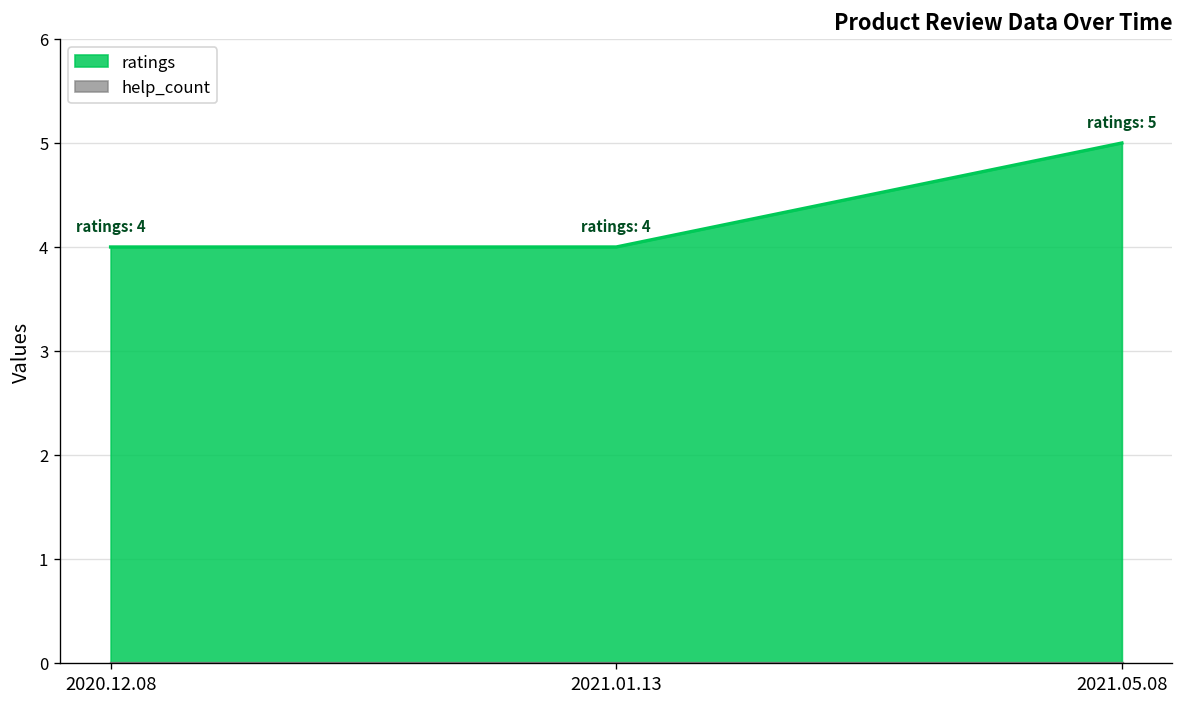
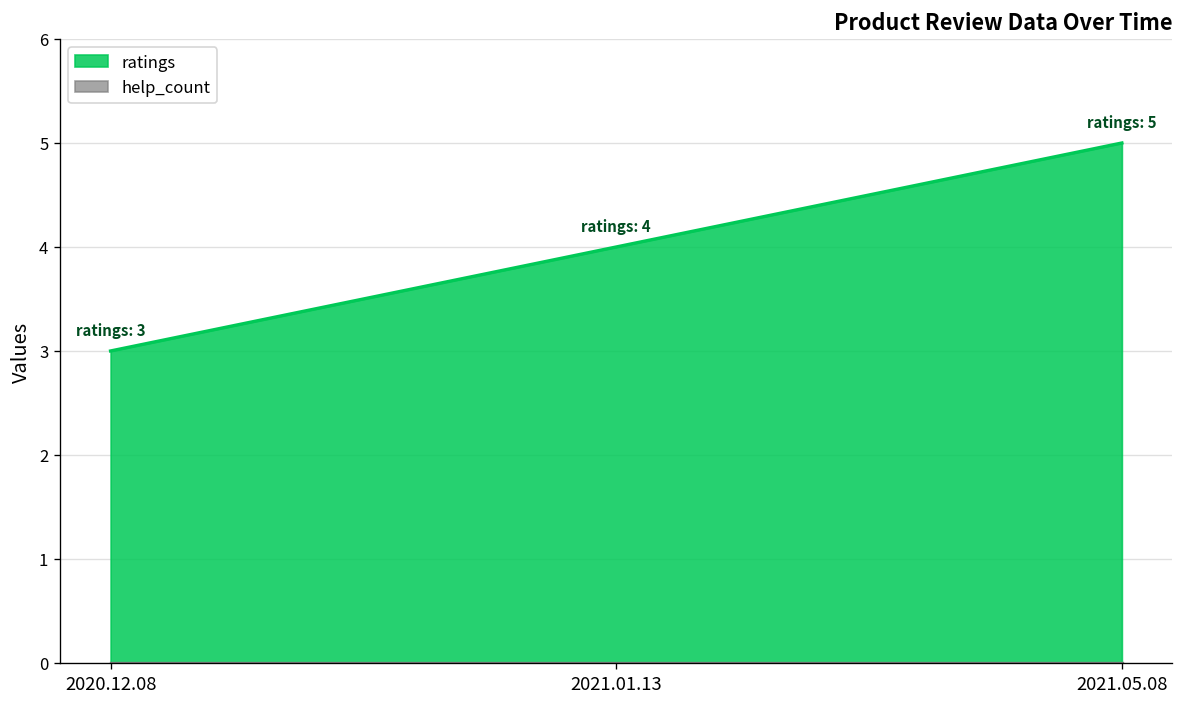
ratings, 2020.12.08: 4 -> 3
